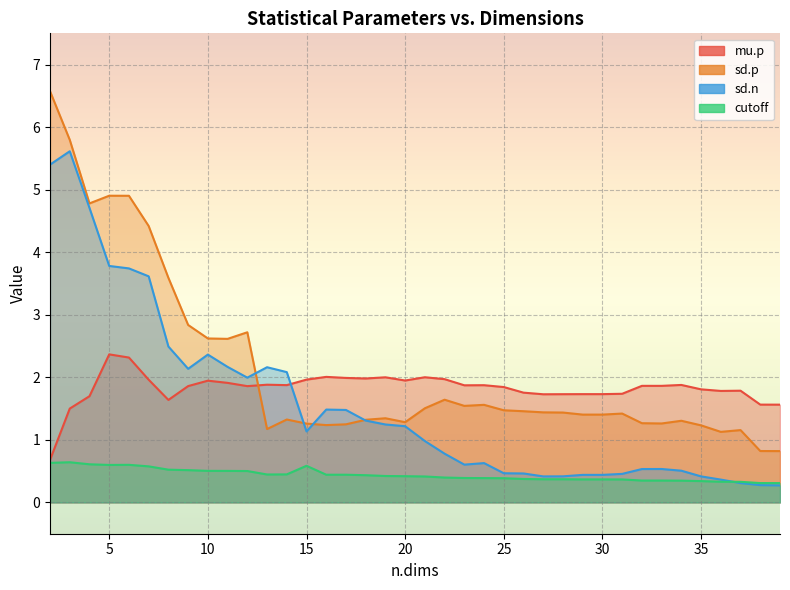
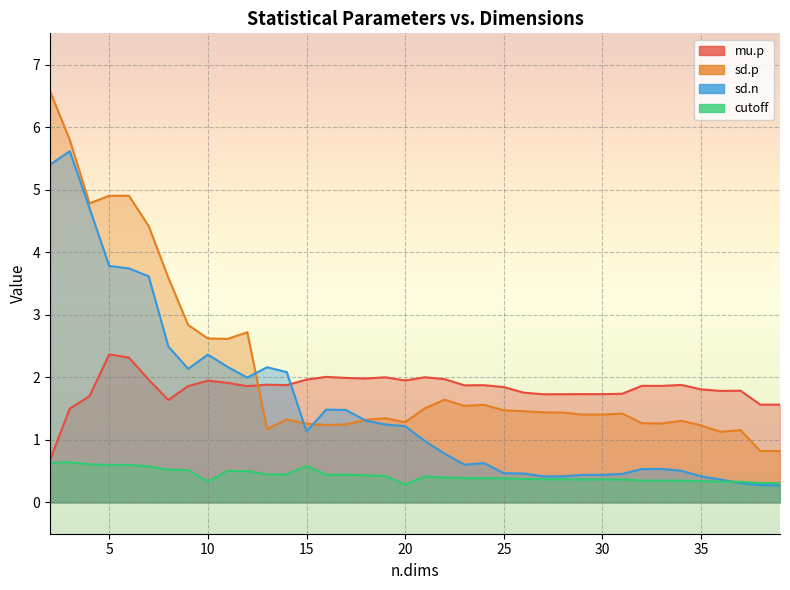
cutoff, 10: 0.5 -> 0.3
cutoff, 20: 0.4 -> 0.3
